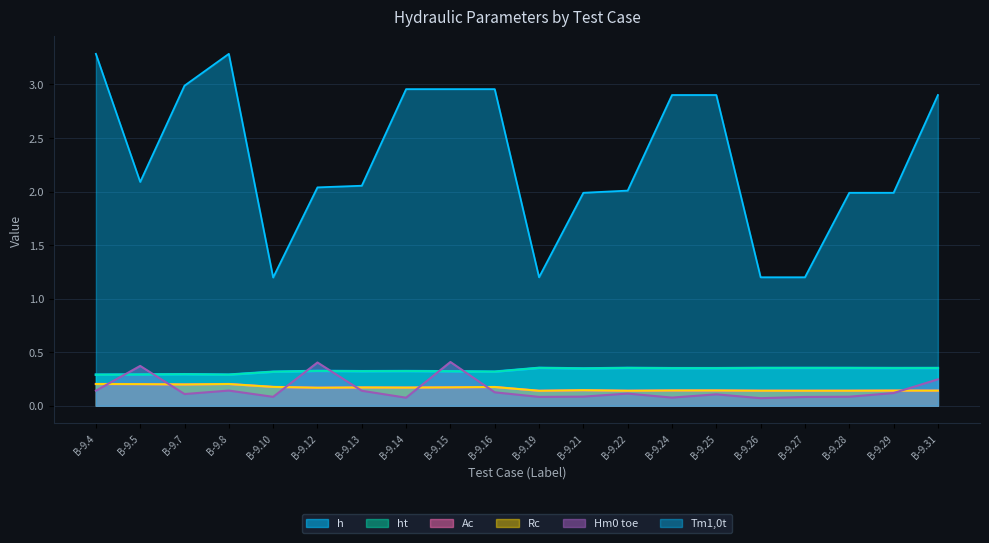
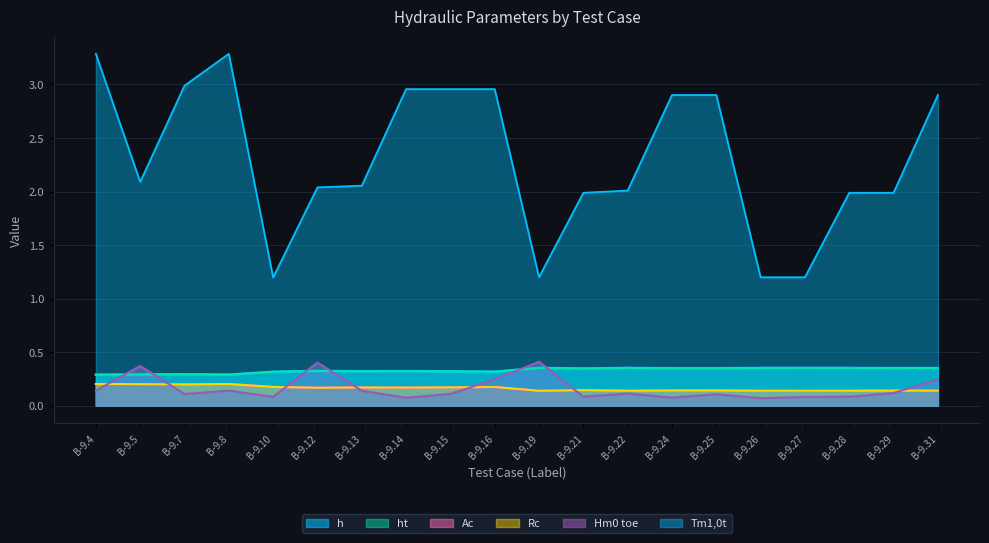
Hm0 toe, B-9.15: 0.41 -> 0.11
Hm0 toe, B-9.16: 0.13 -> 0.25
Hm0 toe, B-9.19: 0.08 -> 0.41
